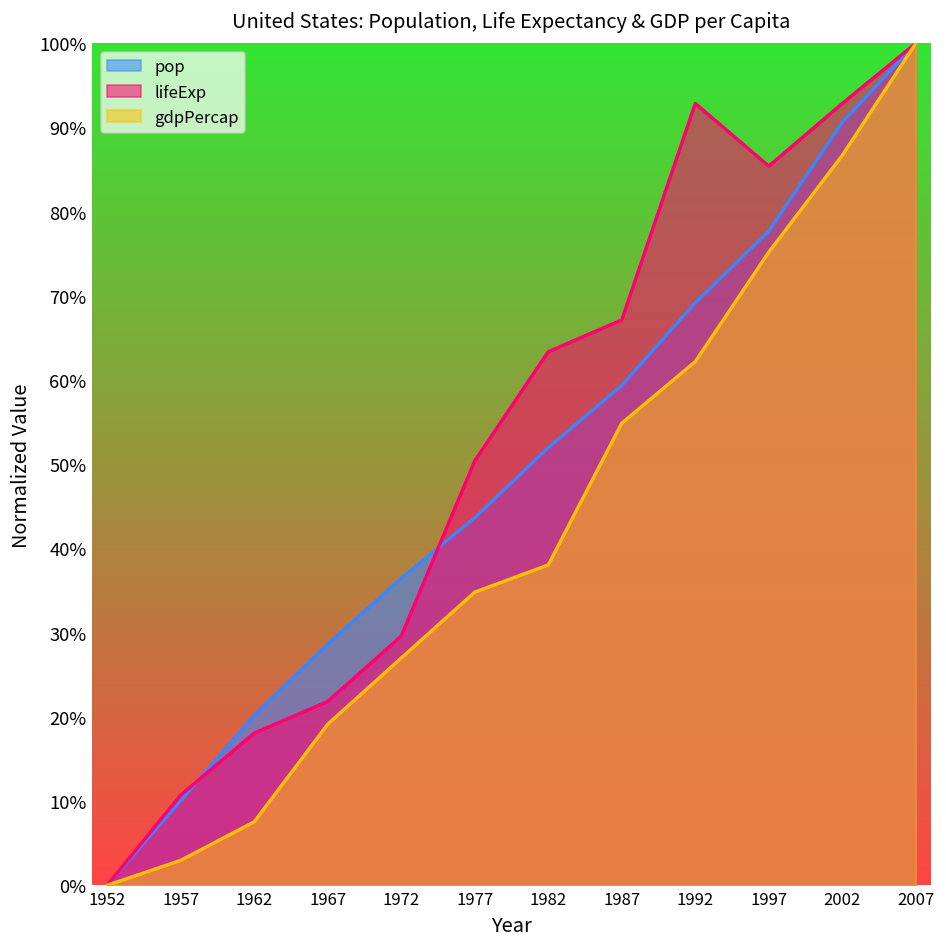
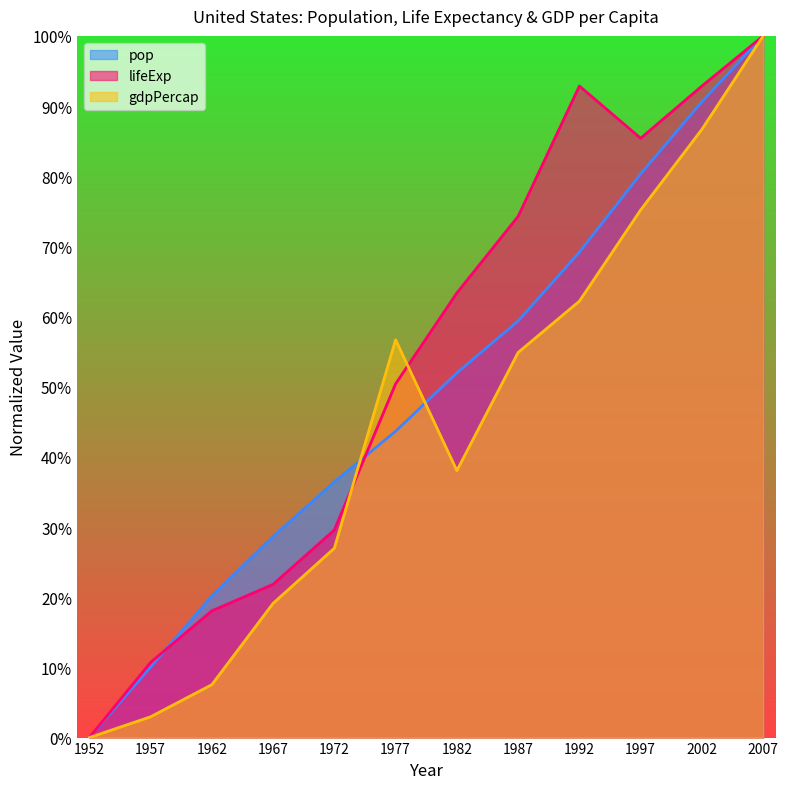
gdpPercap, 1977: 35% -> 57%
lifeExp, 1987: 67% -> 74%
pop, 1997: 78% -> 80%
